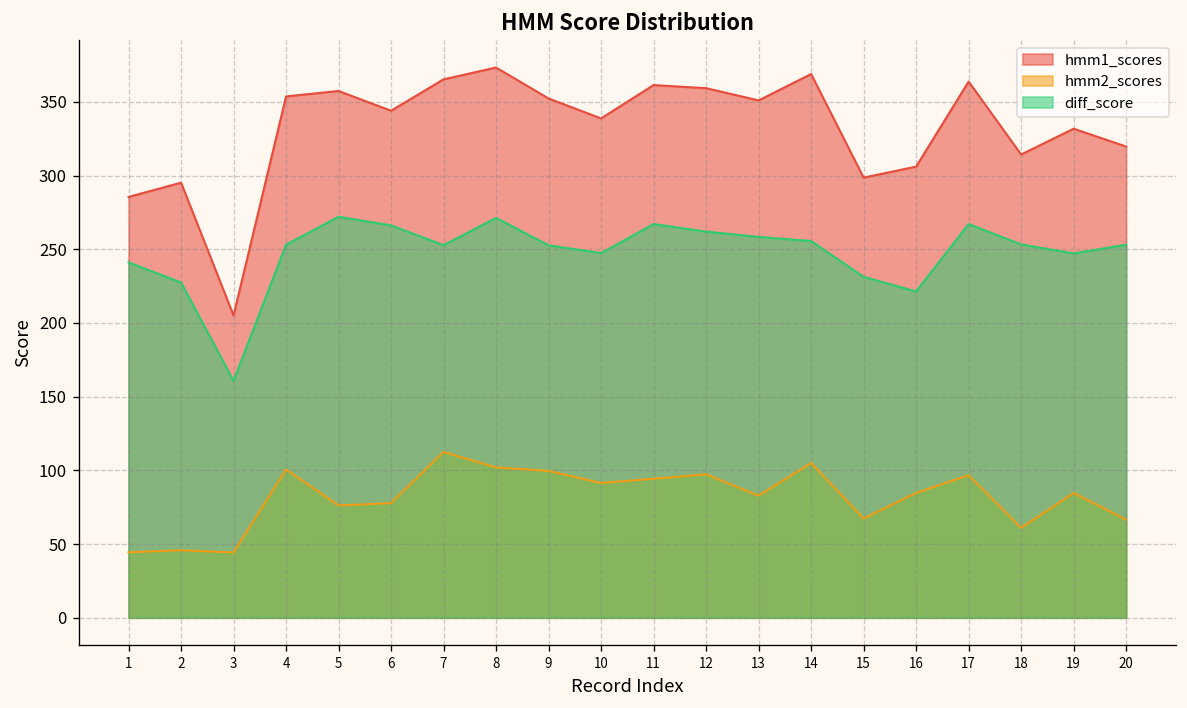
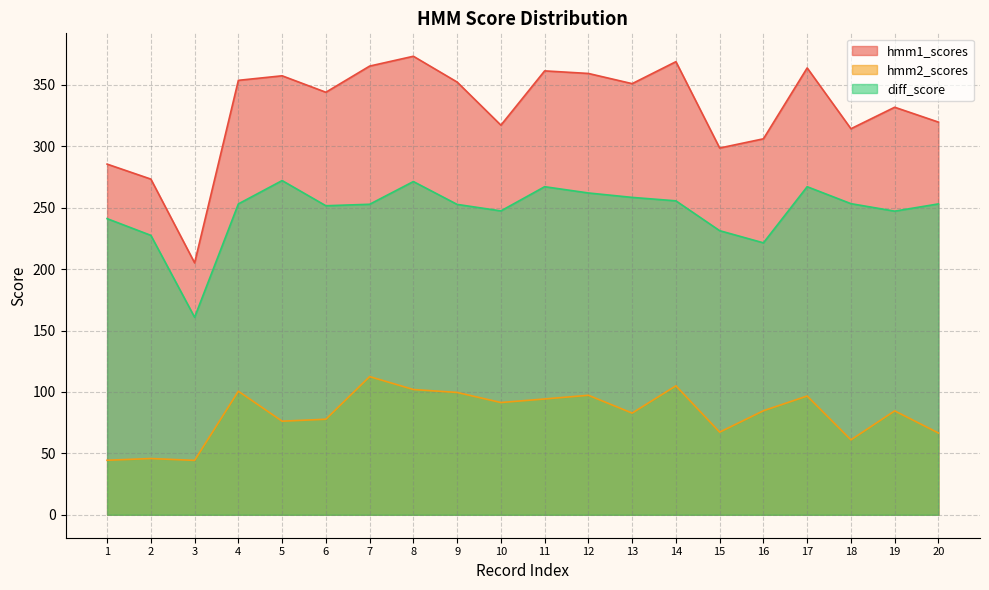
hmm1_scores, 2: 295 -> 273
diff_score, 6: 266 -> 252
hmm1_scores, 10: 339 -> 317
